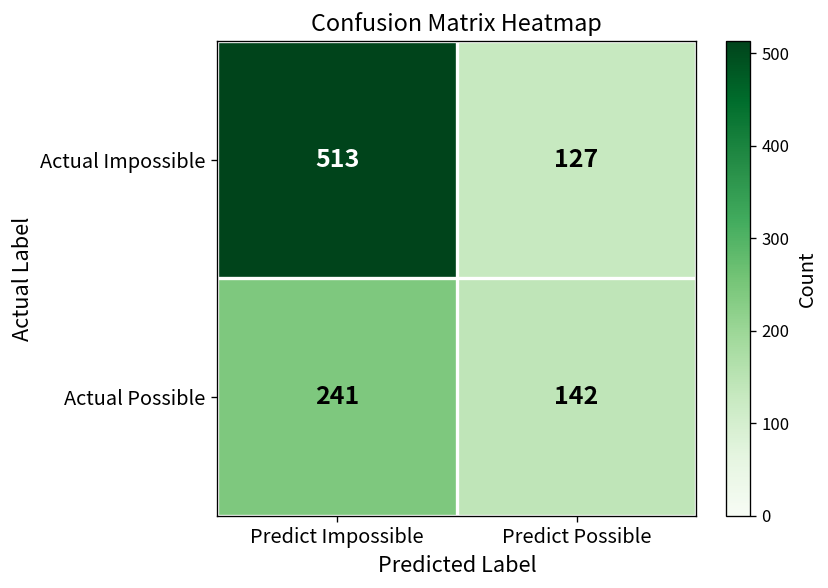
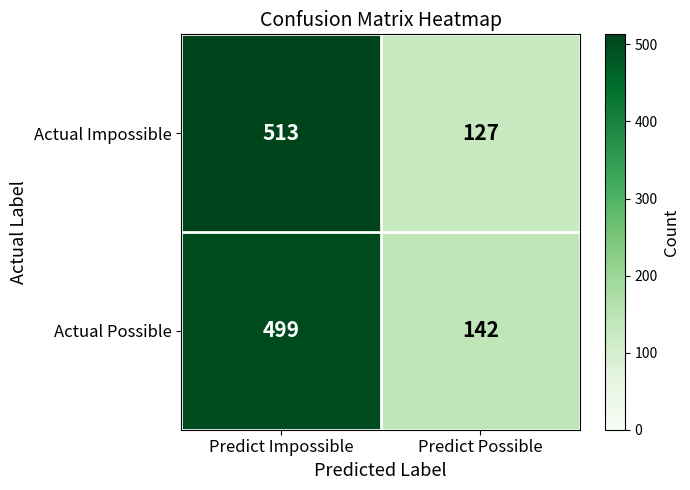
Actual Possible, Predict Impossible: 241 -> 499
